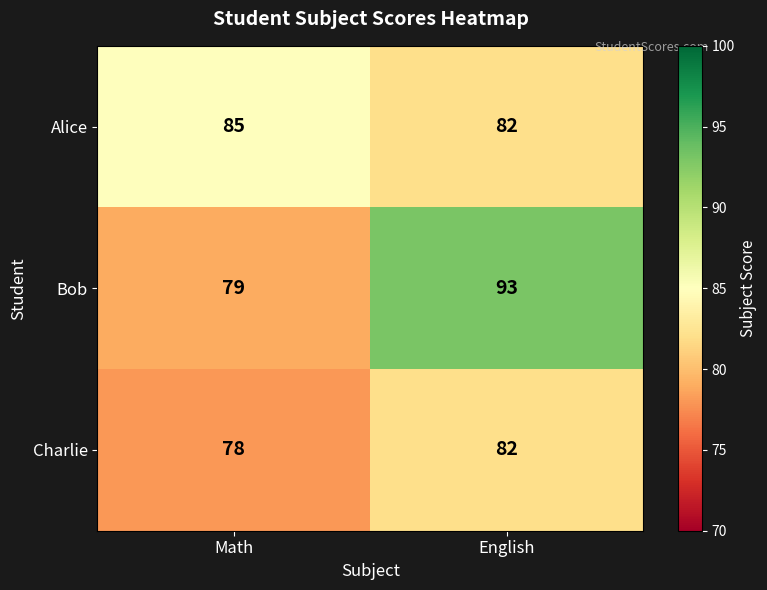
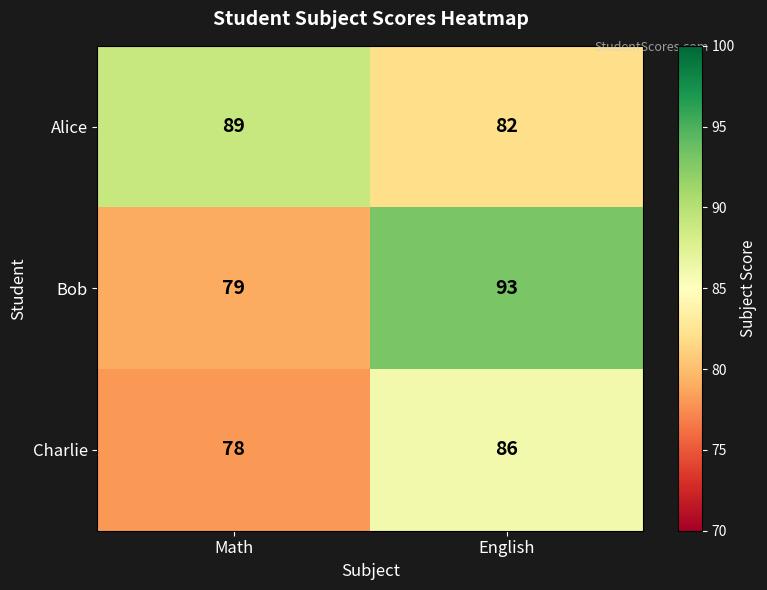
Alice, Math: 85 -> 89
Charlie, English: 82 -> 86
